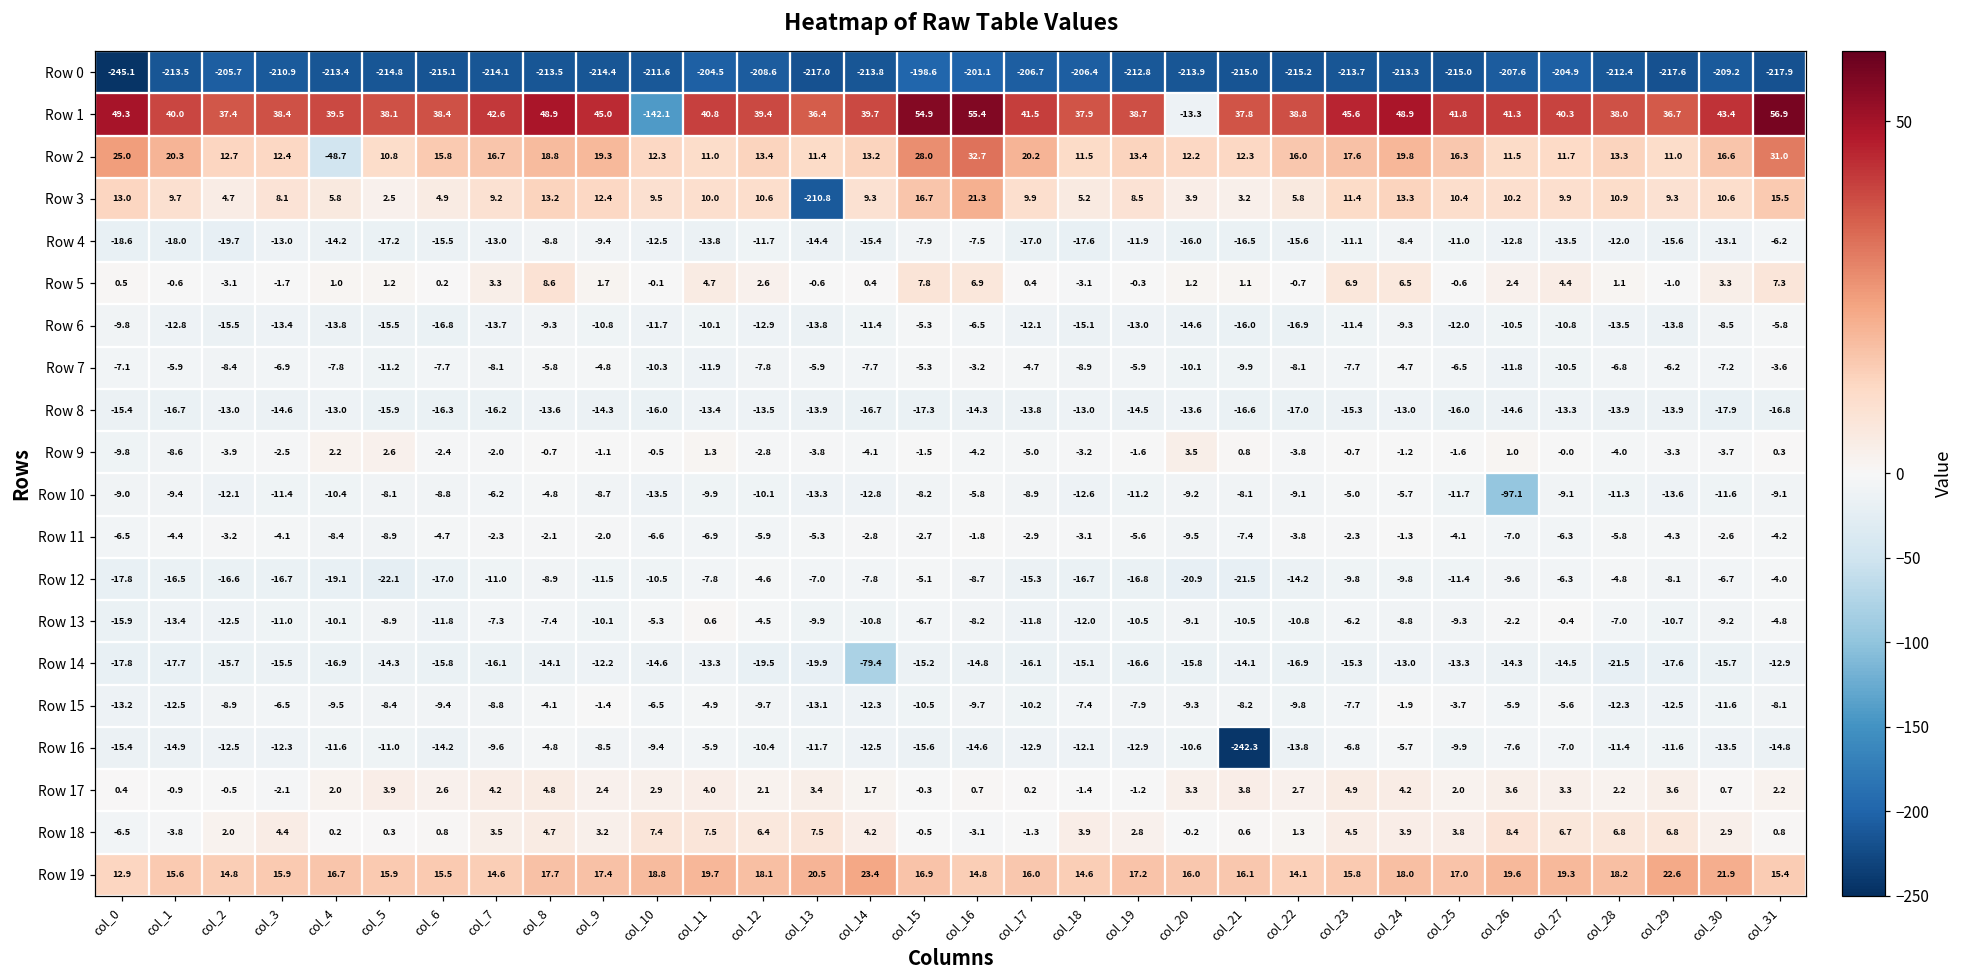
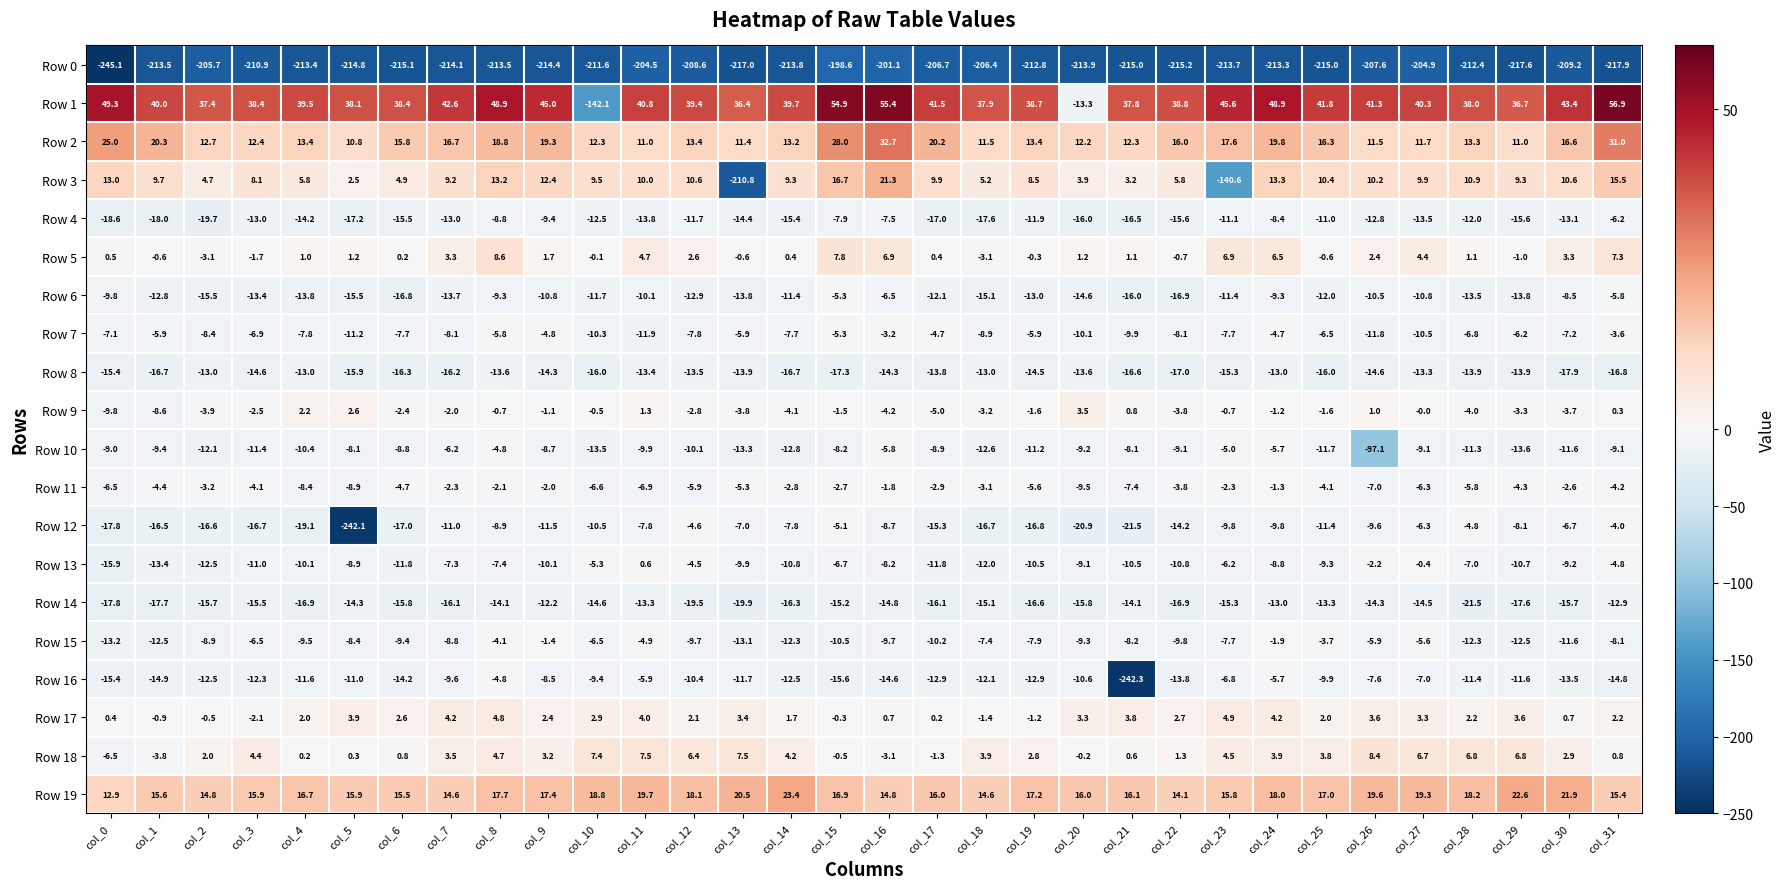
Row 2, col_4: -48.7 -> 13.4
Row 3, col_23: 11.4 -> -140.6
Row 12, col_5: -22.1 -> -242.1
Row 14, col_14: -79.4 -> -16.3
